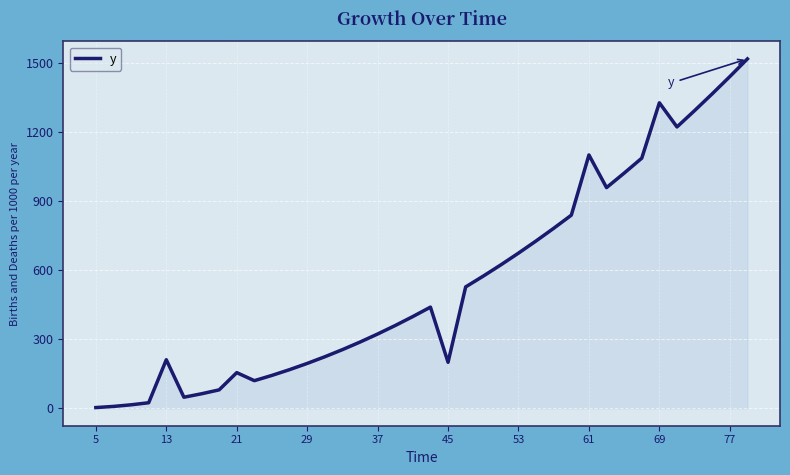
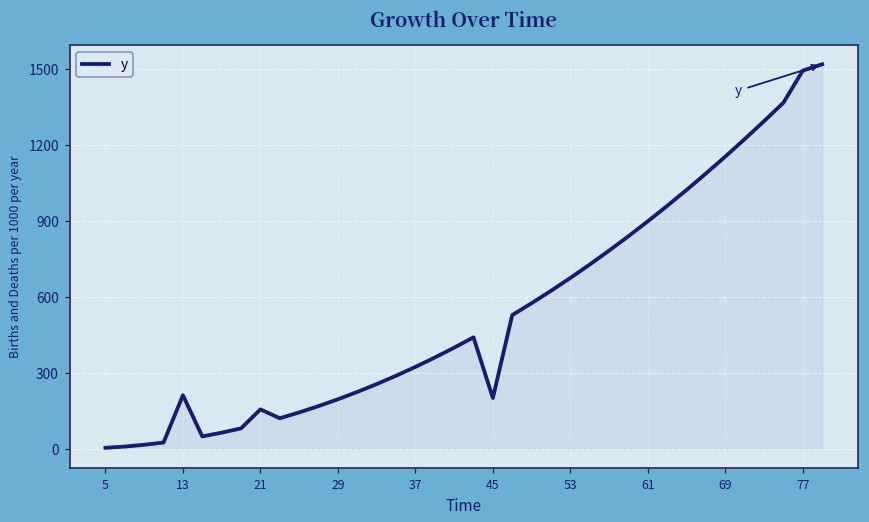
61: 1100 -> 900
69: 1330 -> 1160
77: 1440 -> 1500
